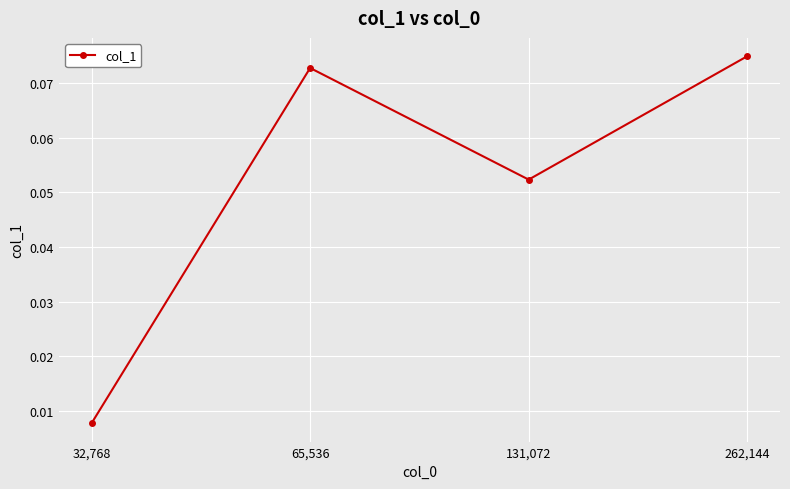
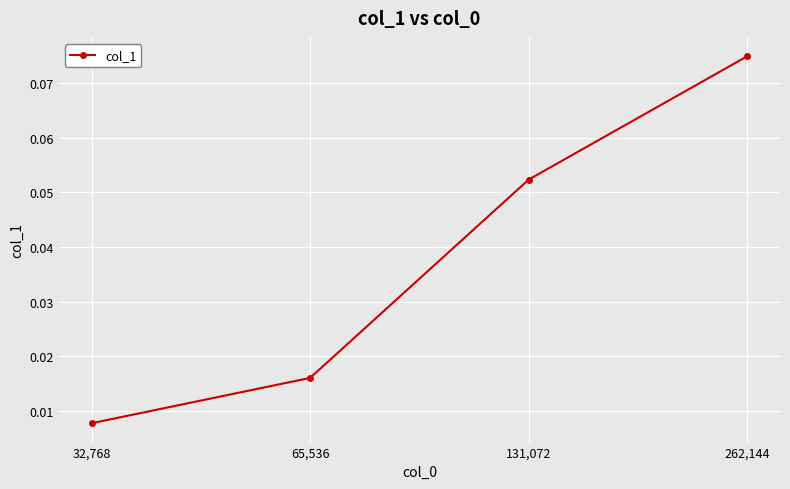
65,536: 0.073 -> 0.016
